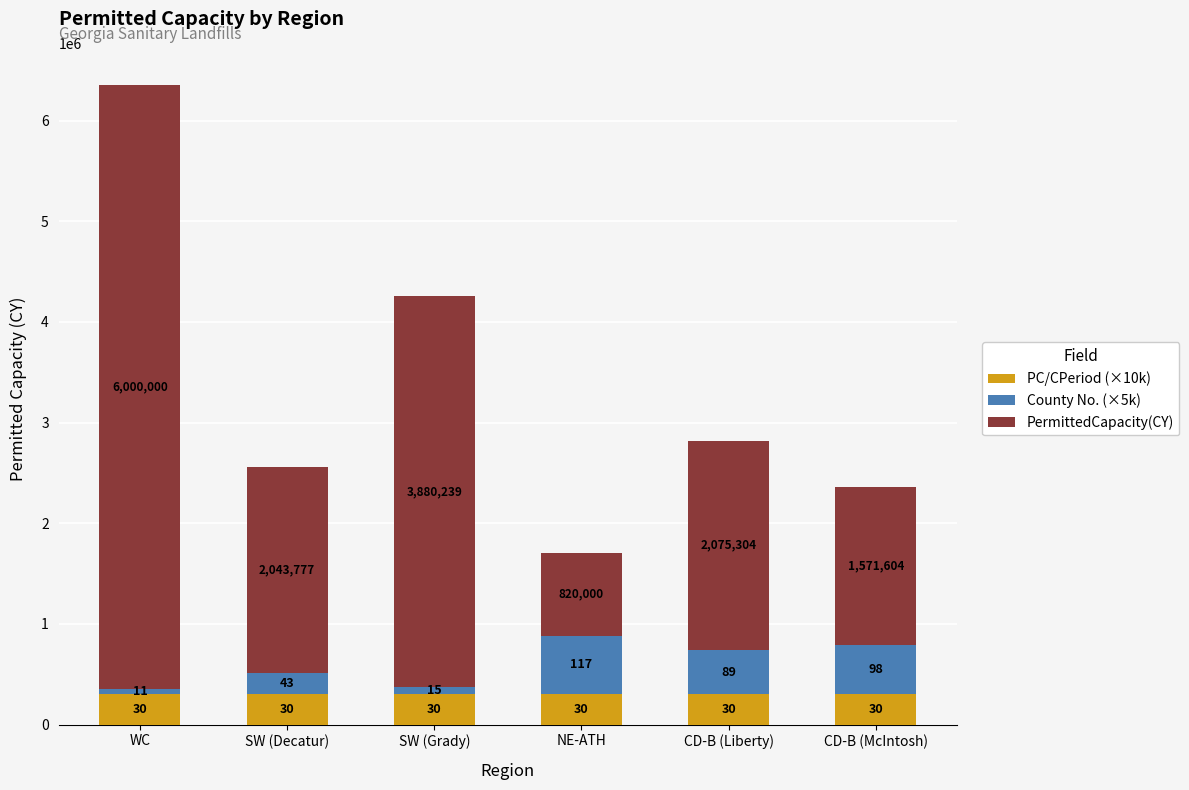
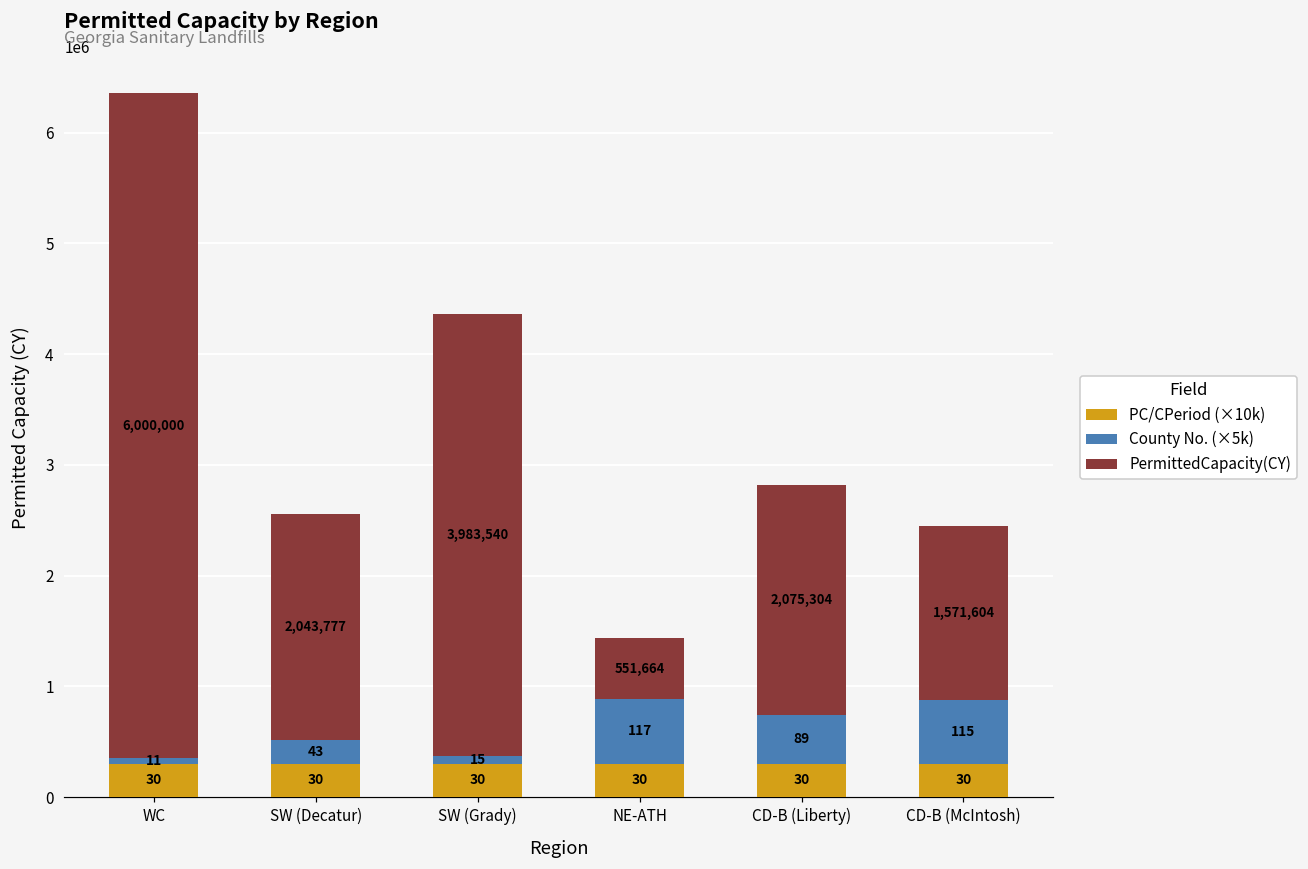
PermittedCapacity(CY), SW (Grady): 3,880,239 -> 3,983,540
PermittedCapacity(CY), NE-ATH: 820,000 -> 551,664
County No. (×5k), CD-B (McIntosh): 98 -> 115
